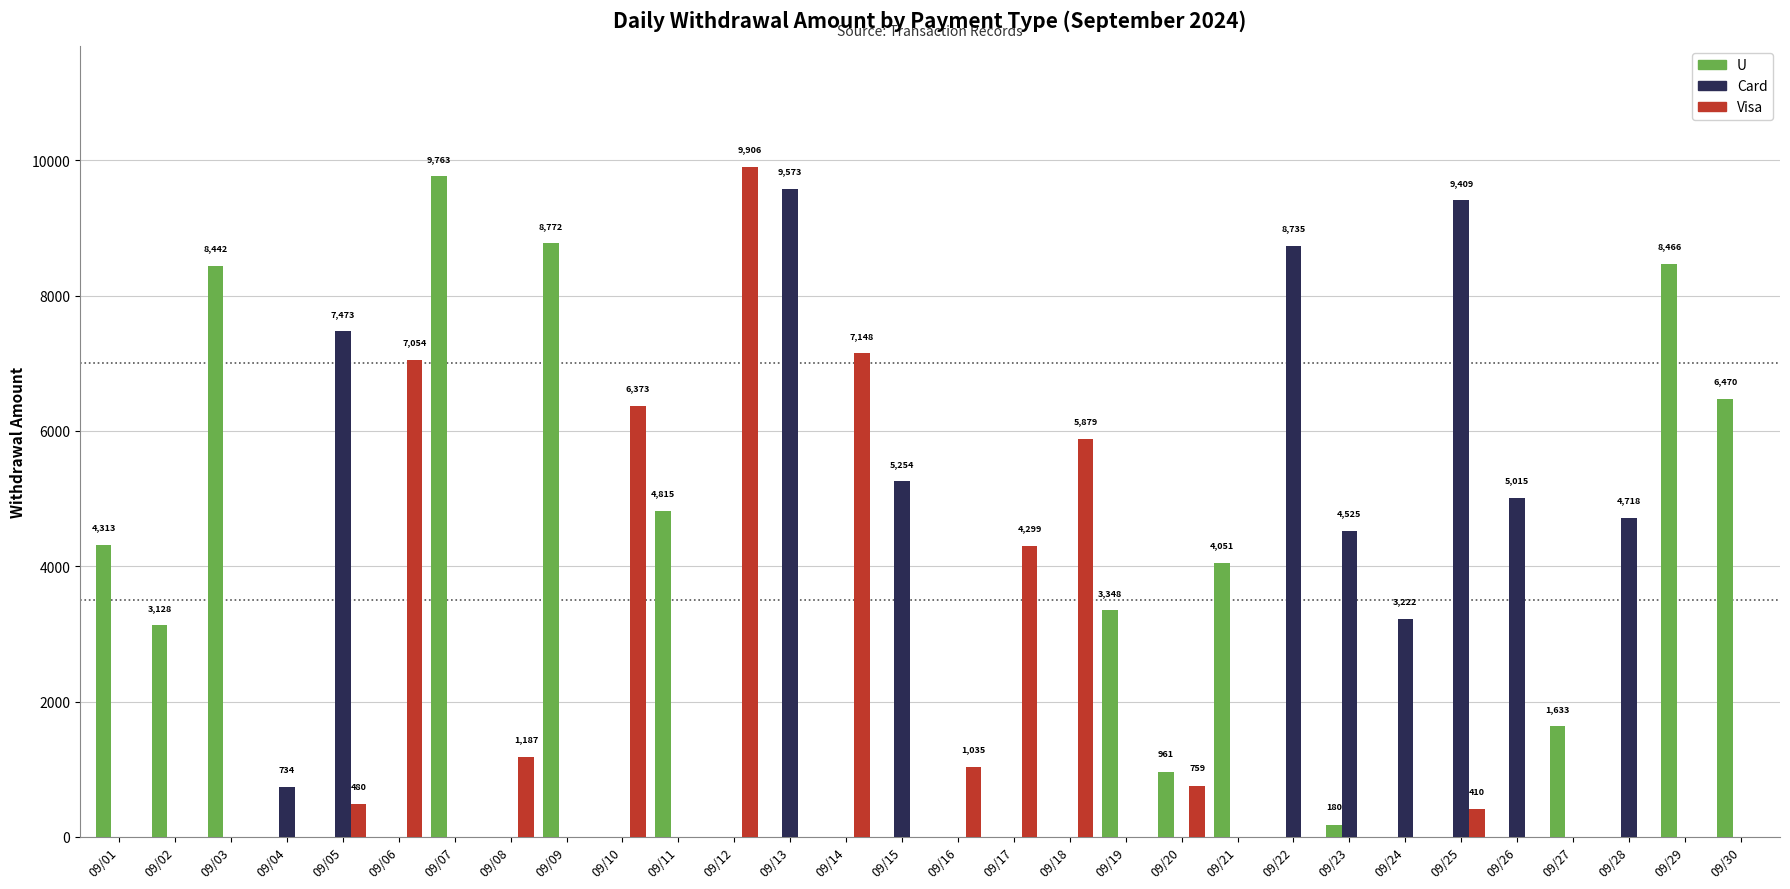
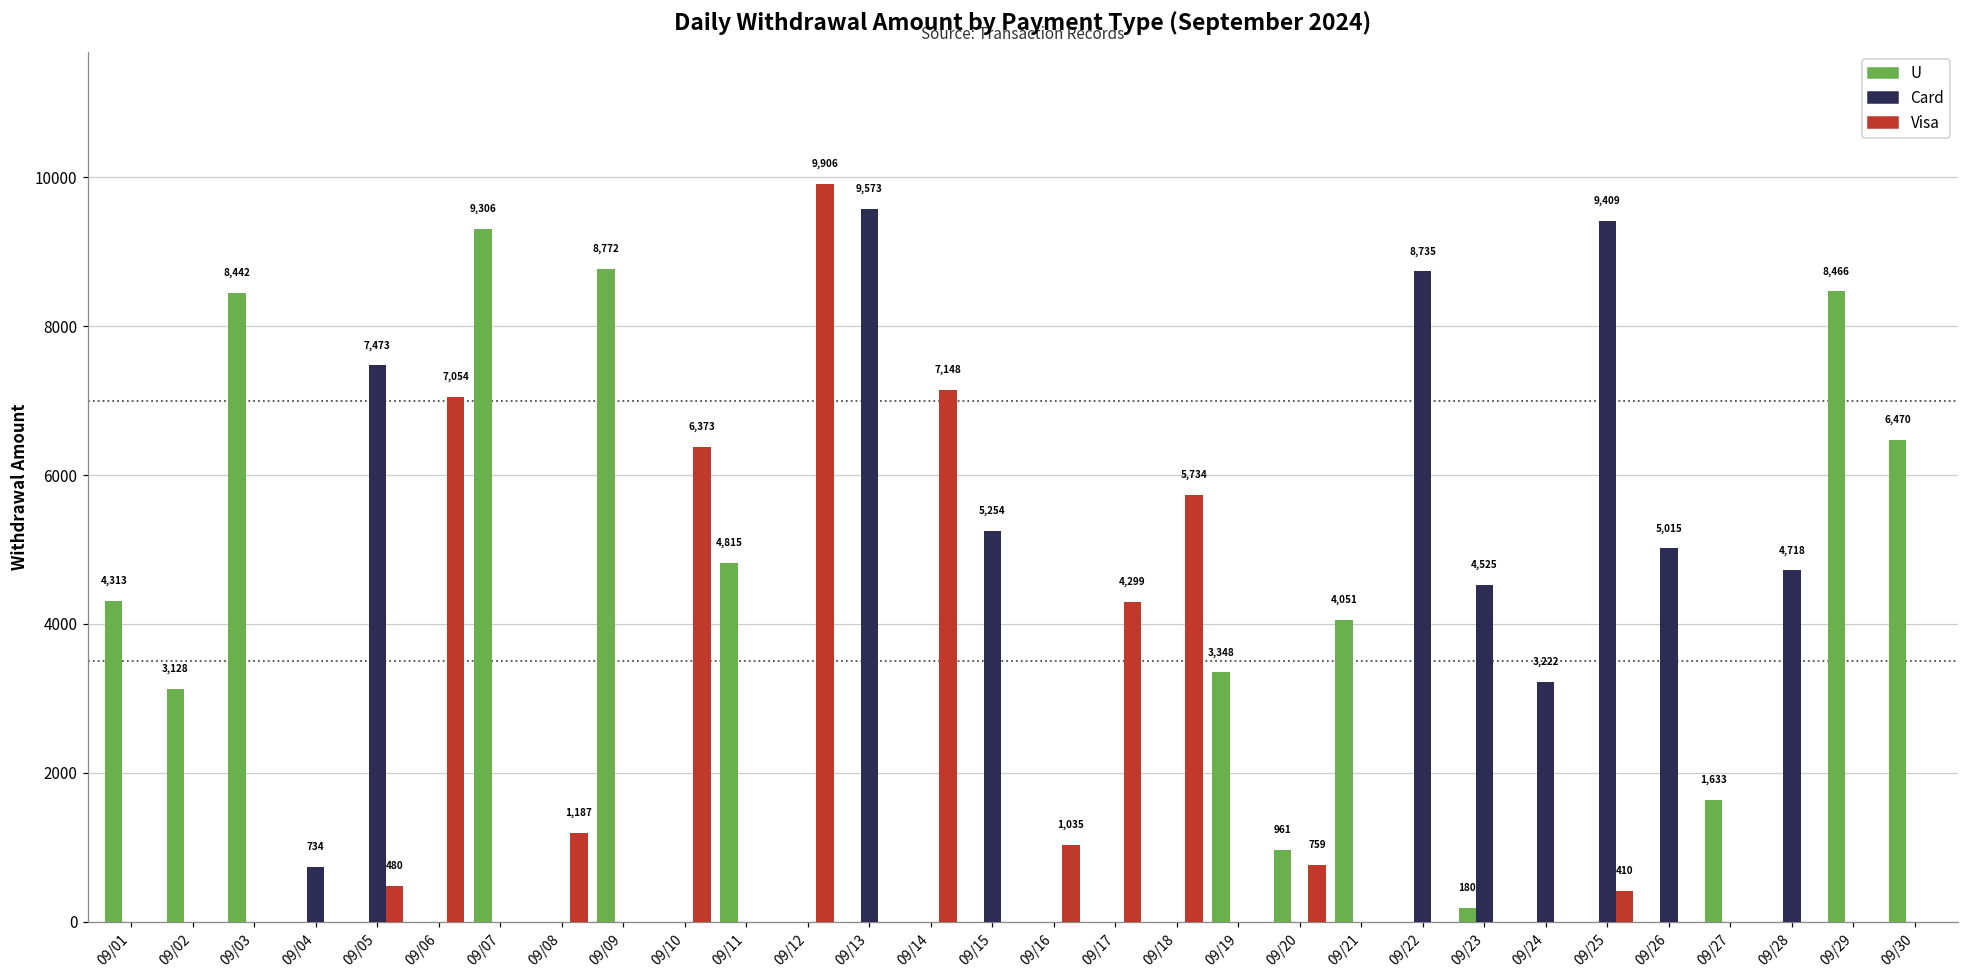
U, 09/07: 9,763 -> 9,306
Visa, 09/18: 5,879 -> 5,734
